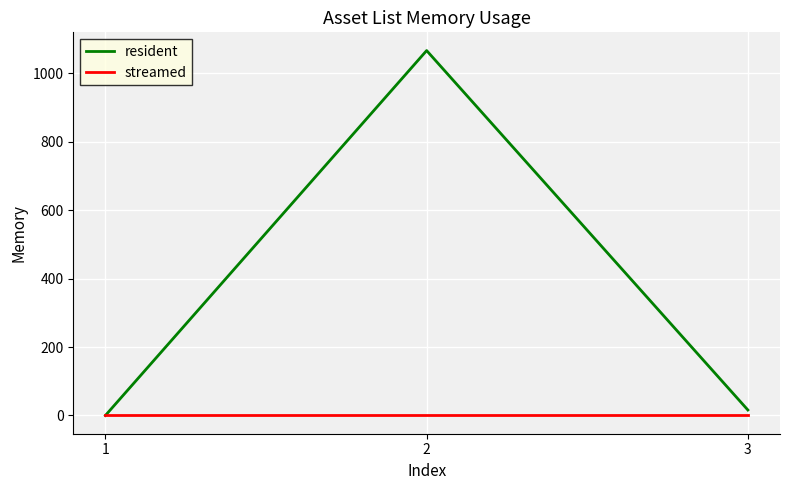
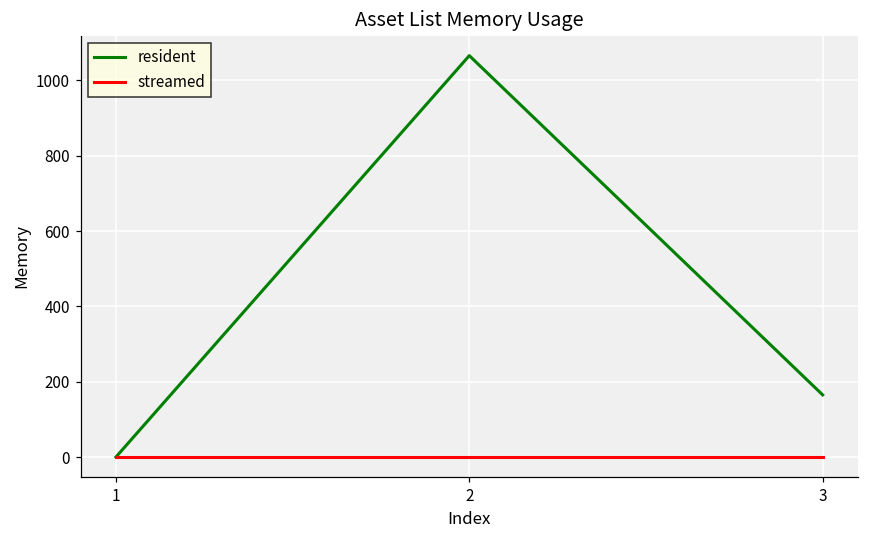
resident, 3: 20 -> 170
